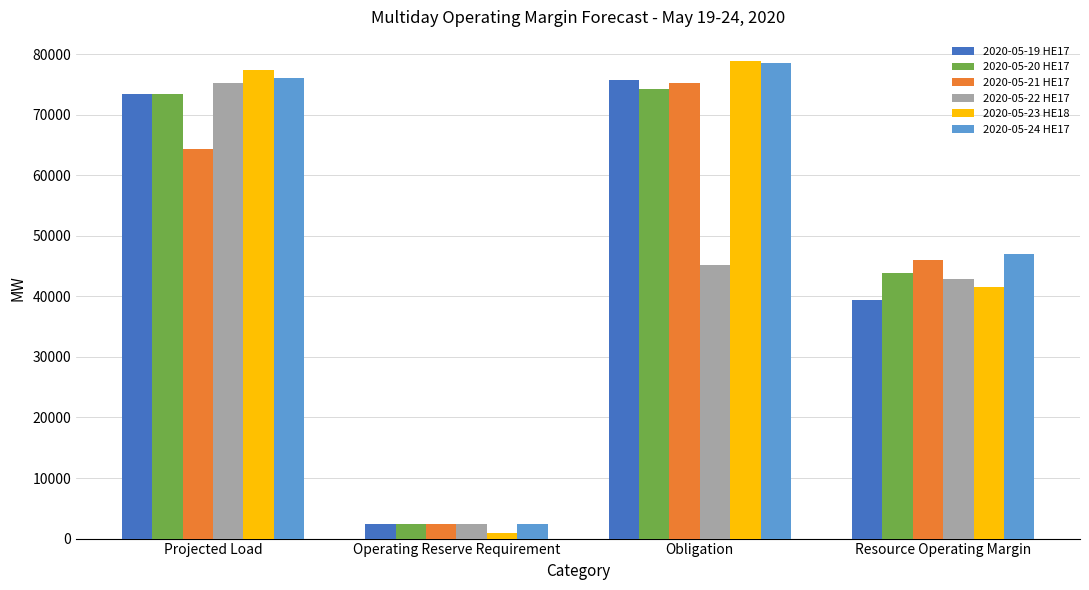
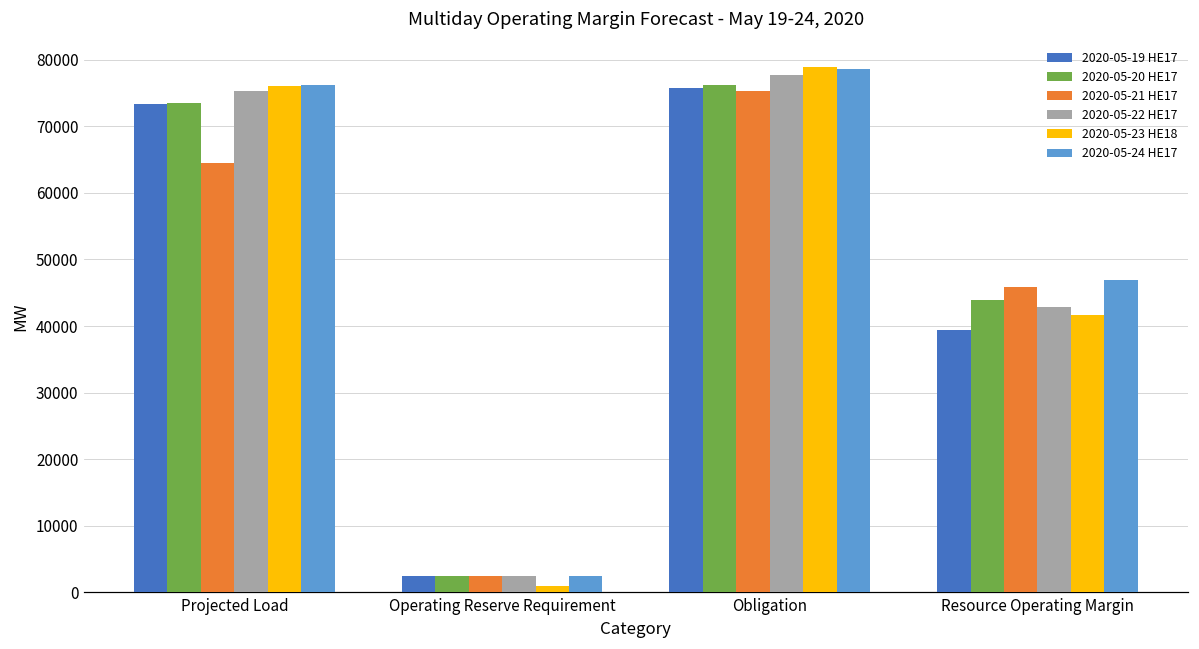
2020-05-23 HE18, Projected Load: 77000 -> 76000
2020-05-20 HE17, Obligation: 74000 -> 76000
2020-05-22 HE17, Obligation: 45000 -> 78000
